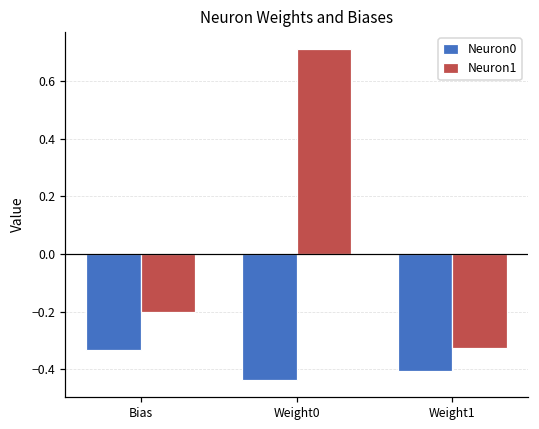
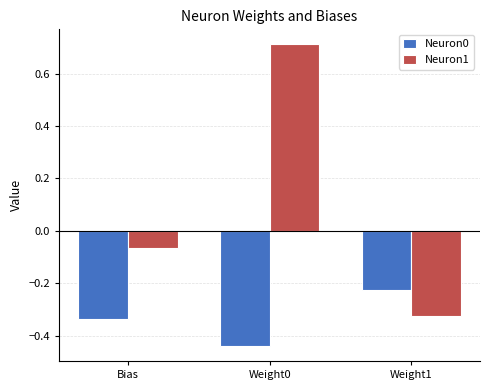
Neuron1, Bias: -0.20 -> -0.07
Neuron0, Weight1: -0.41 -> -0.22
